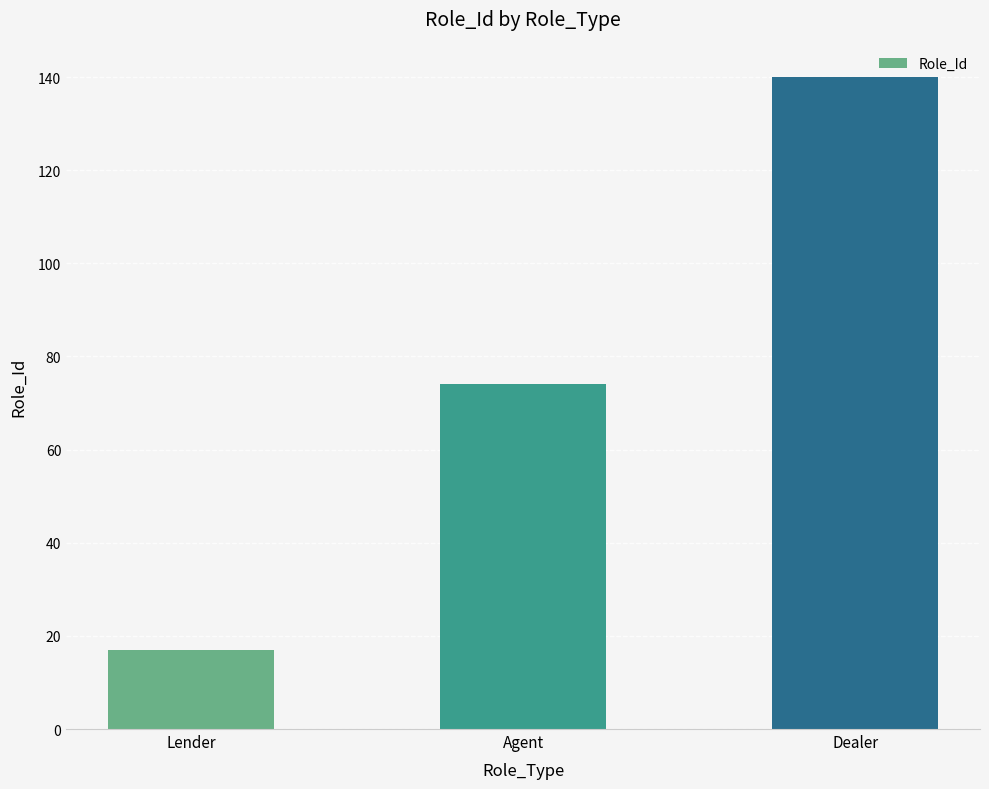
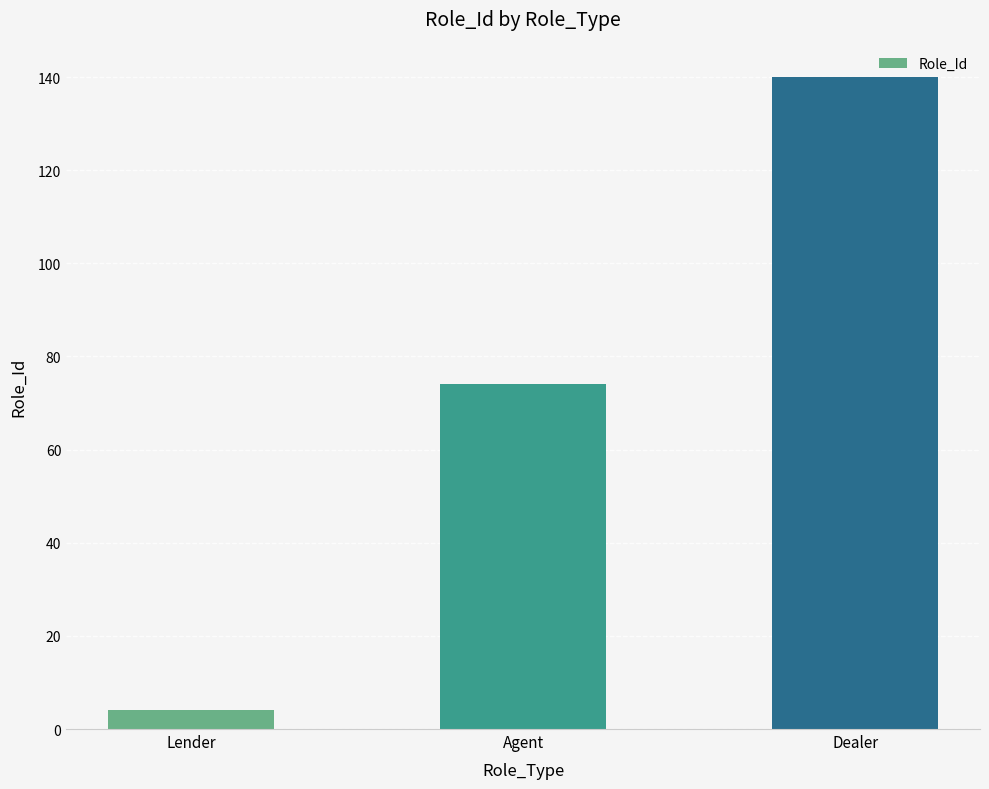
Lender: 17 -> 4
